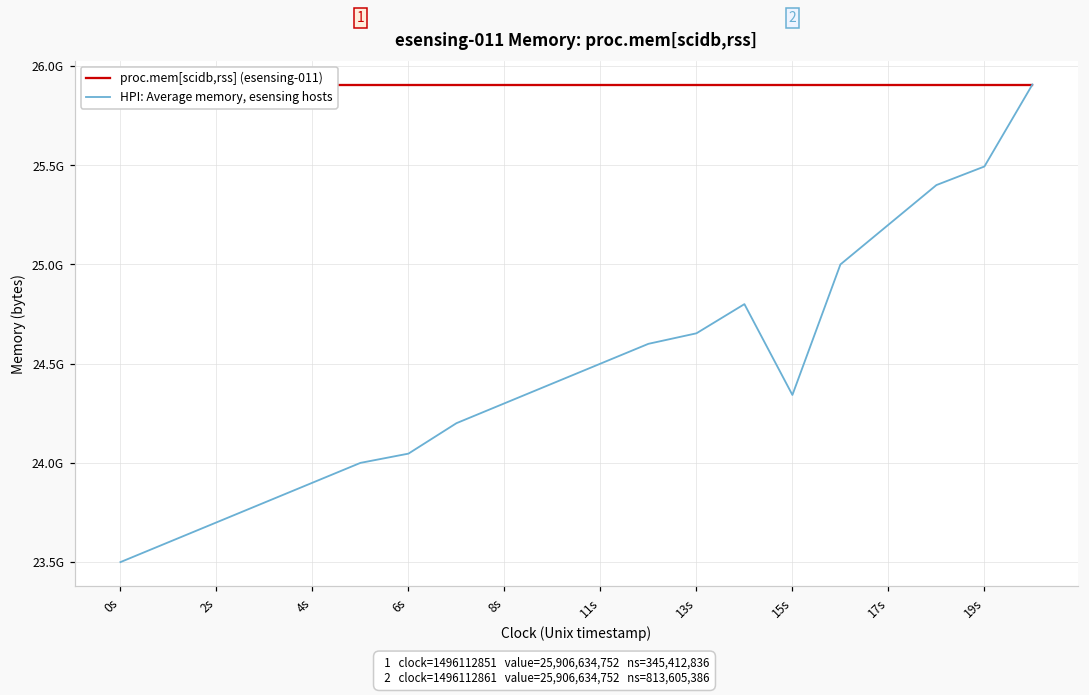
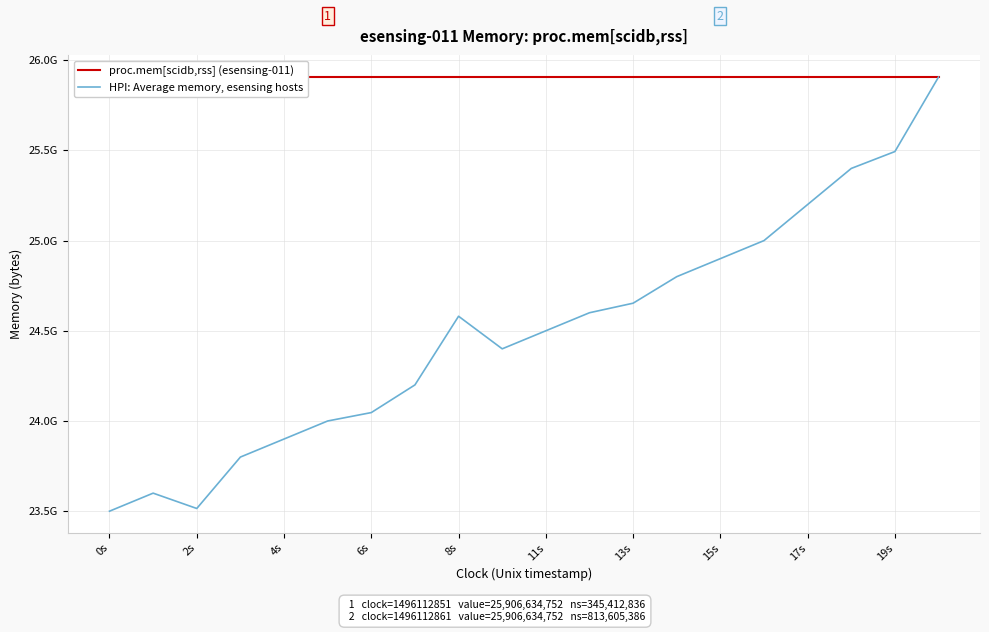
HPI: Average memory, esensing hosts, 2s: 23700000000 -> 23510000000
HPI: Average memory, esensing hosts, 8s: 24300000000 -> 24580000000
HPI: Average memory, esensing hosts, 15s: 24340000000 -> 24900000000
